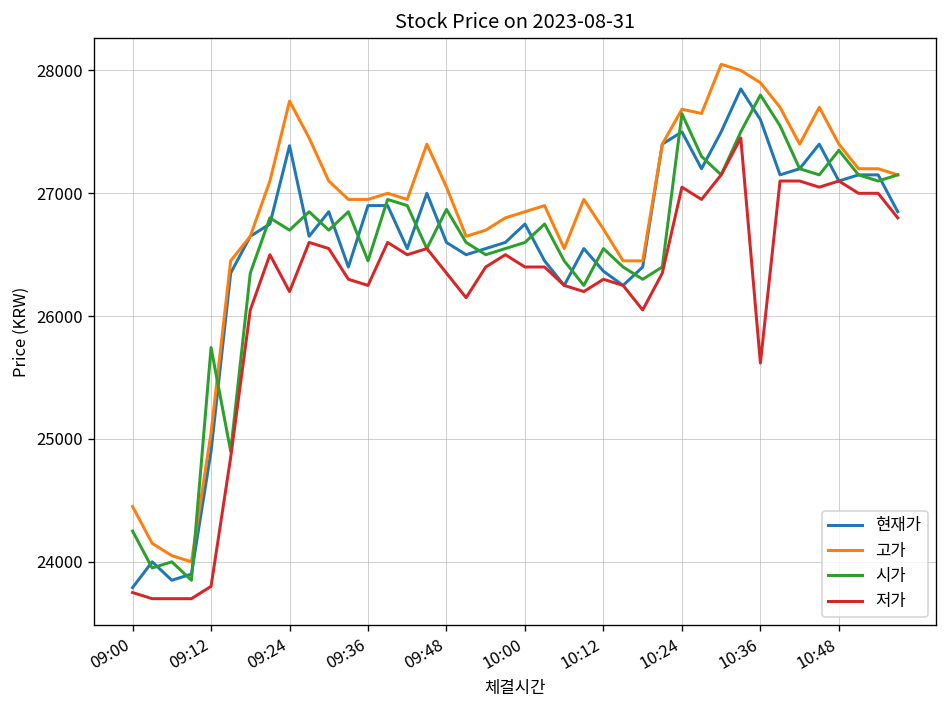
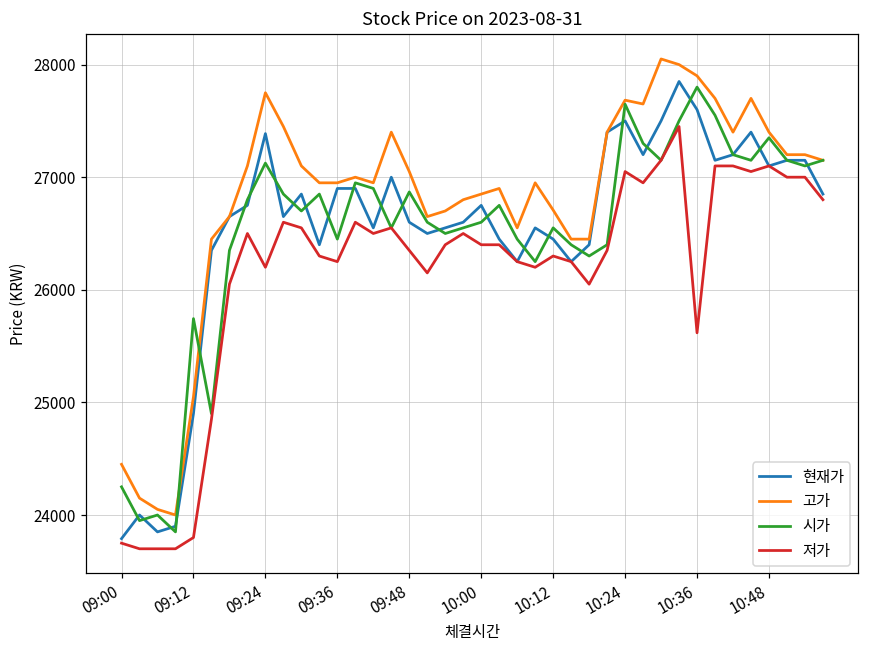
시가, 09:24: 26700 -> 27130
현재가, 10:12: 26370 -> 26450
